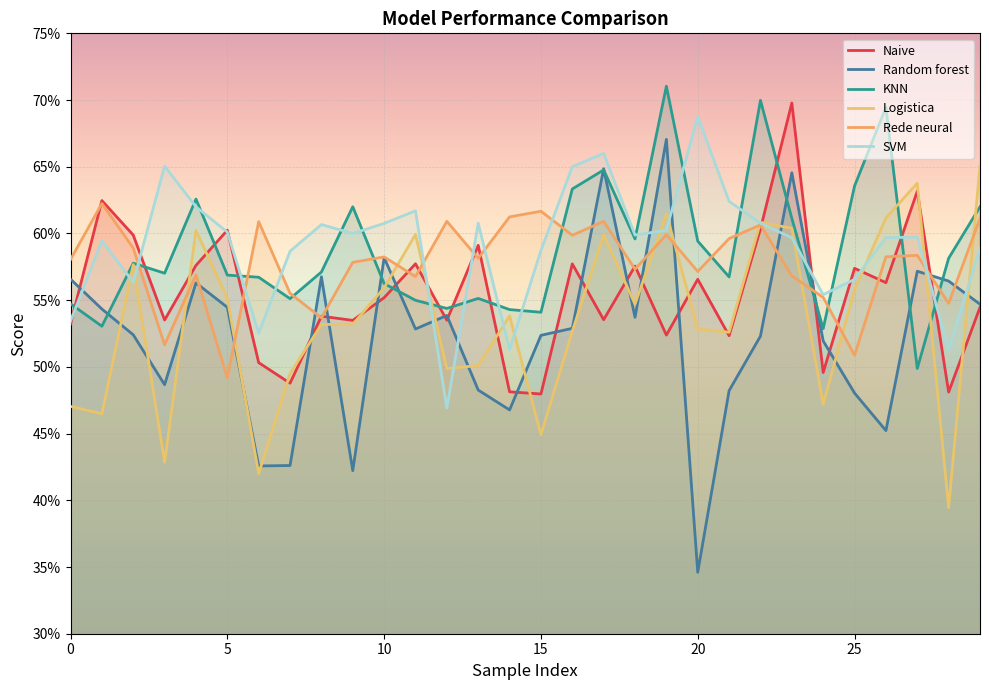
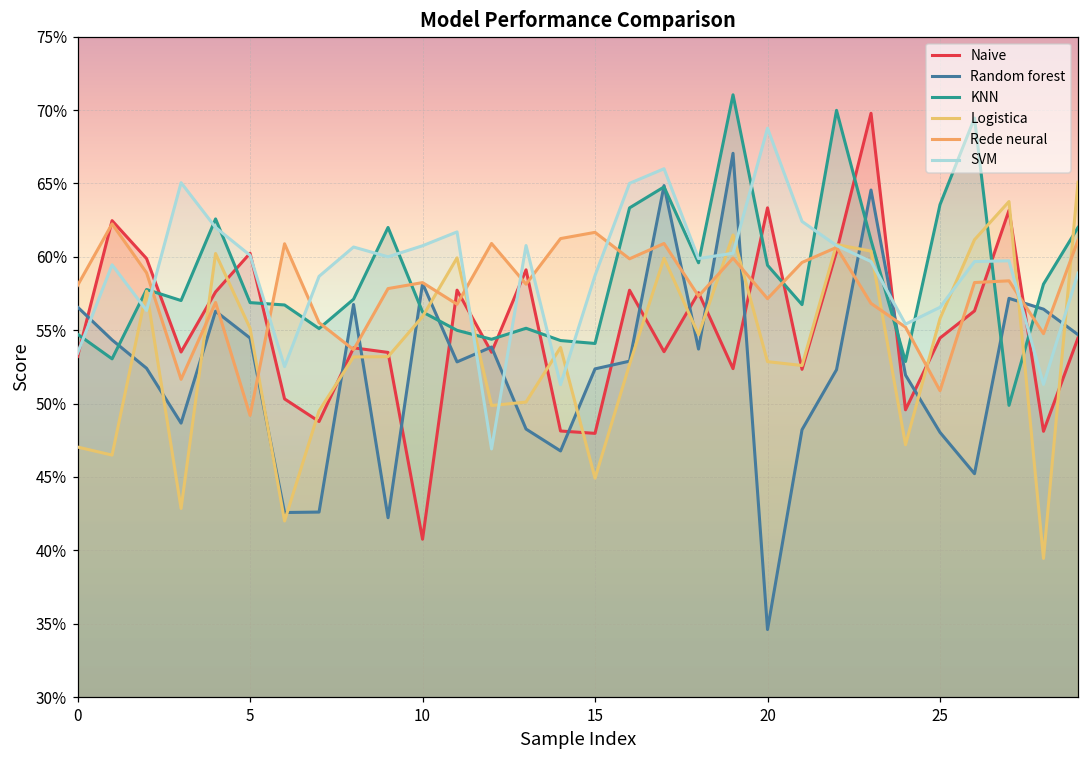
Naive, 10: 55.2% -> 40.8%
Naive, 20: 56.6% -> 63.3%
Naive, 25: 57.4% -> 54.5%
